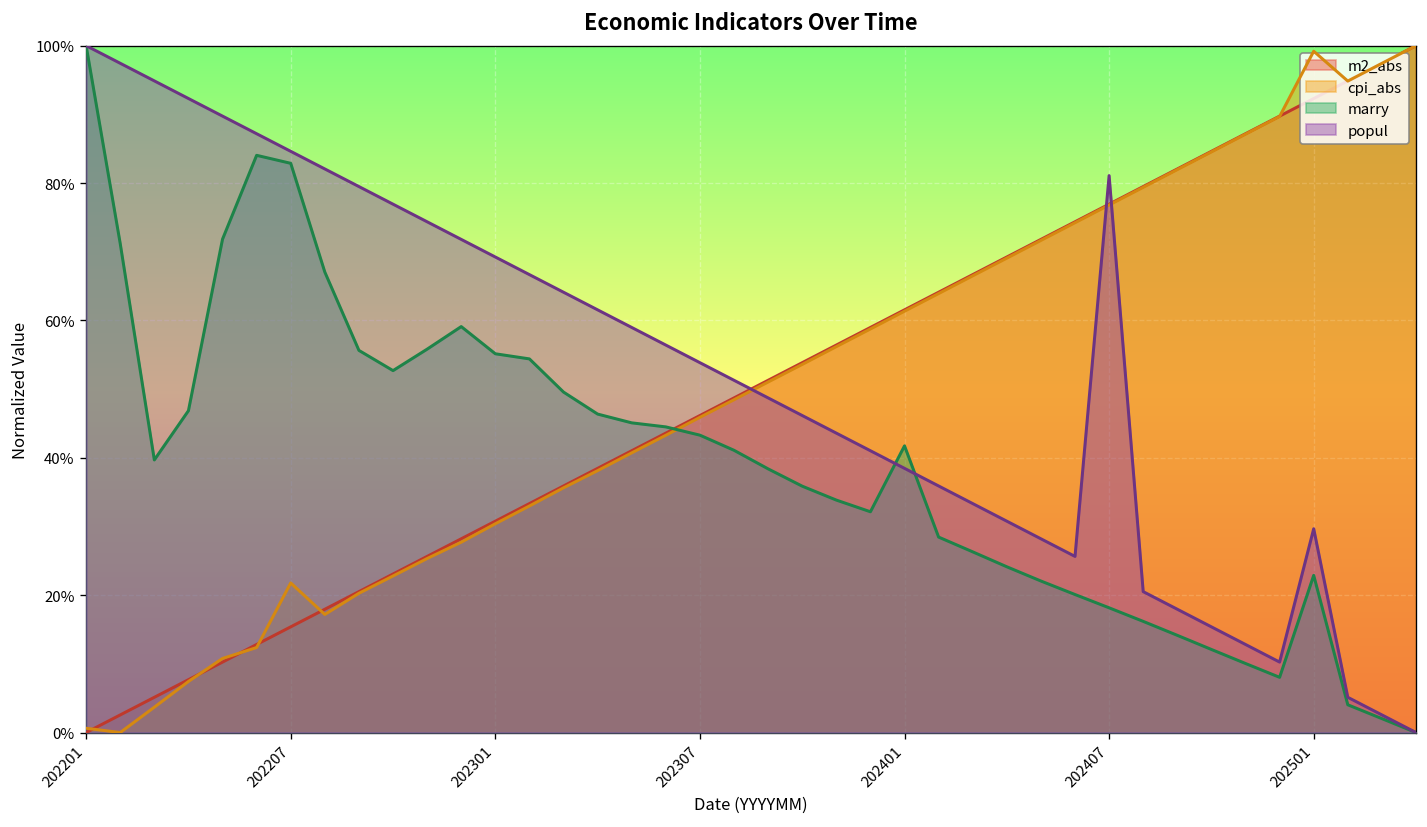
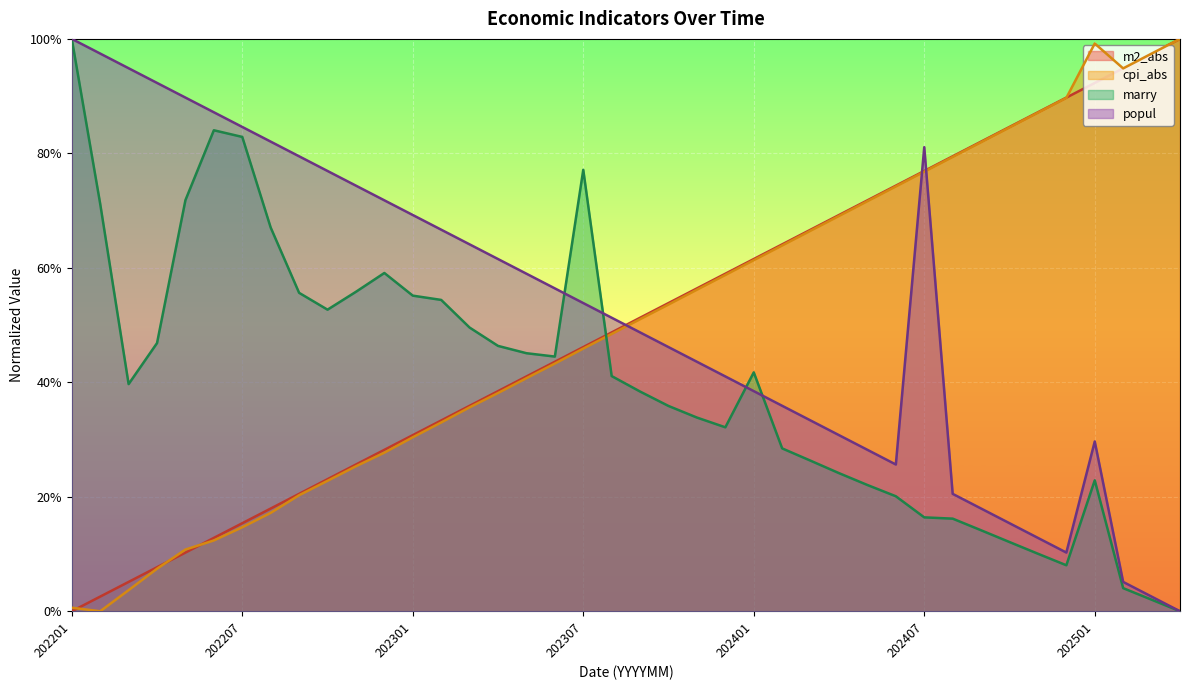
cpi_abs, 202207: 22% -> 15%
marry, 202307: 43% -> 77%
marry, 202407: 18% -> 16%
